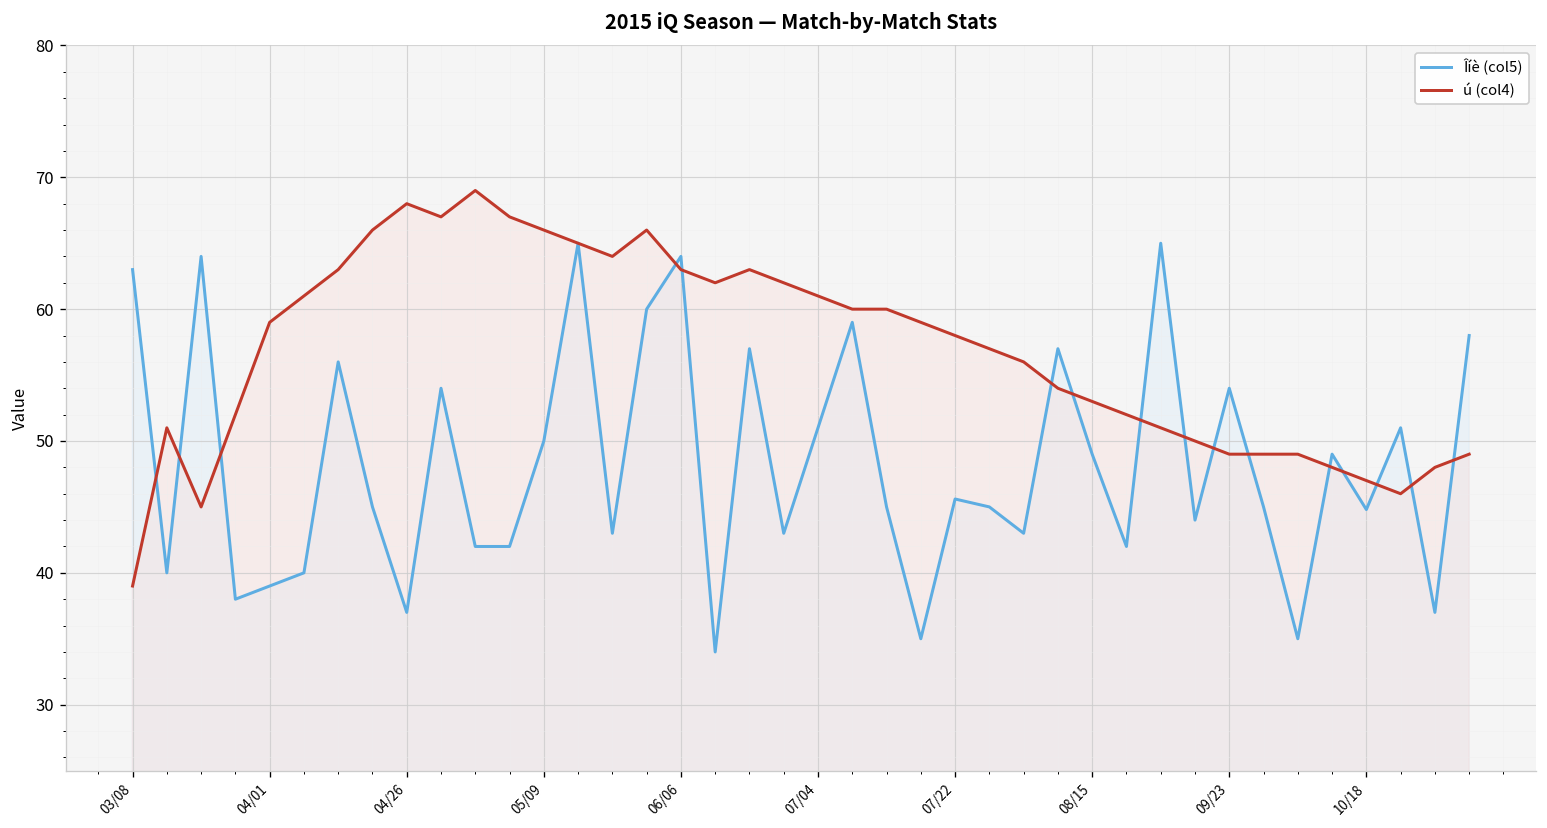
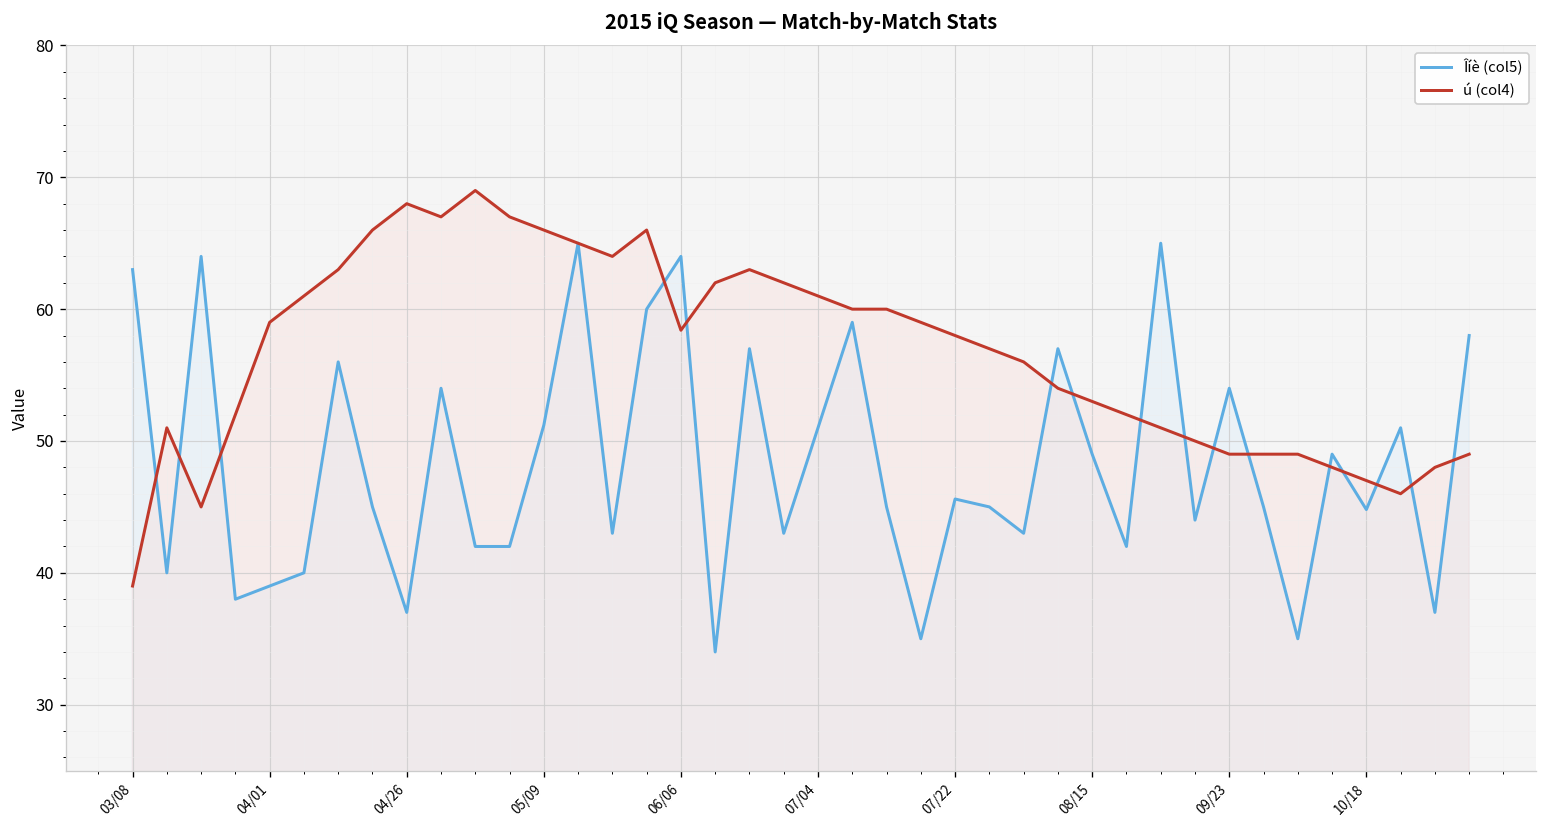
Îíè (col5), 05/09: 50.0 -> 51.2
ú (col4), 06/06: 63.0 -> 58.4
